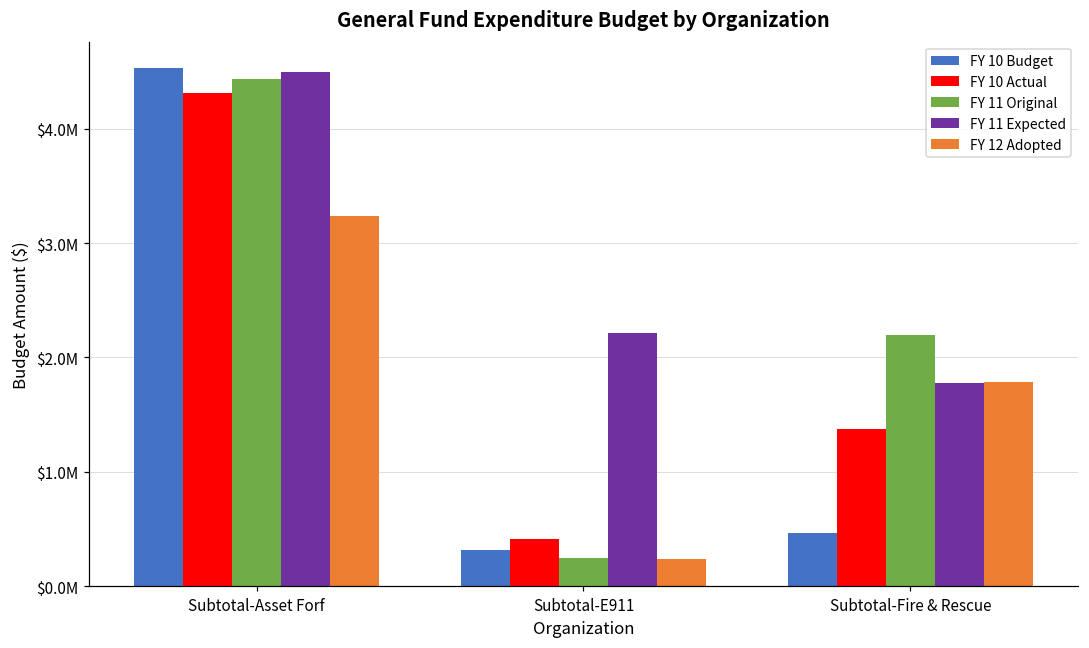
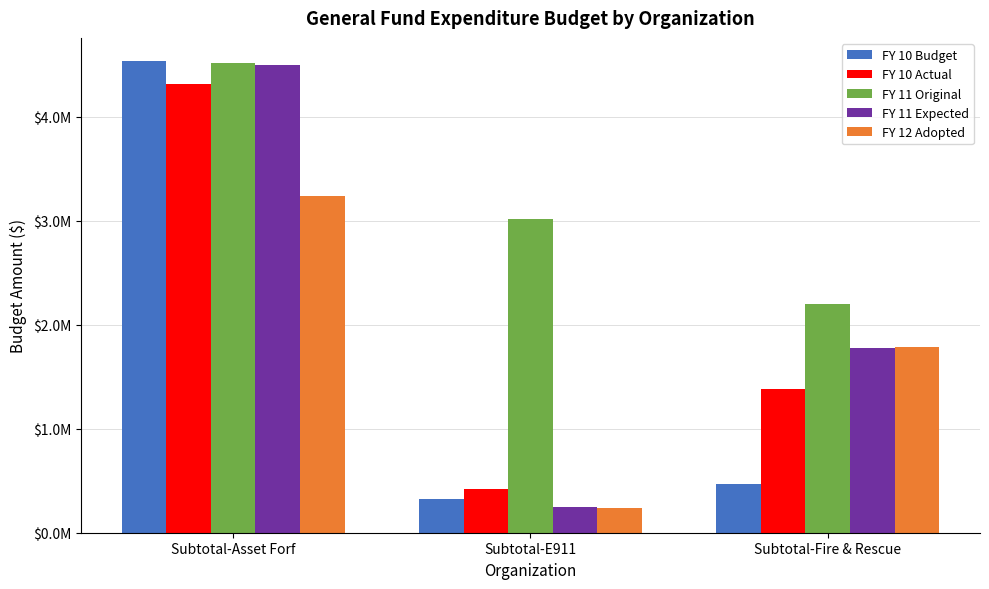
FY 11 Original, Subtotal-Asset Forf: $4440000 -> $4520000
FY 11 Original, Subtotal-E911: $240000 -> $3020000
FY 11 Expected, Subtotal-E911: $2210000 -> $240000
